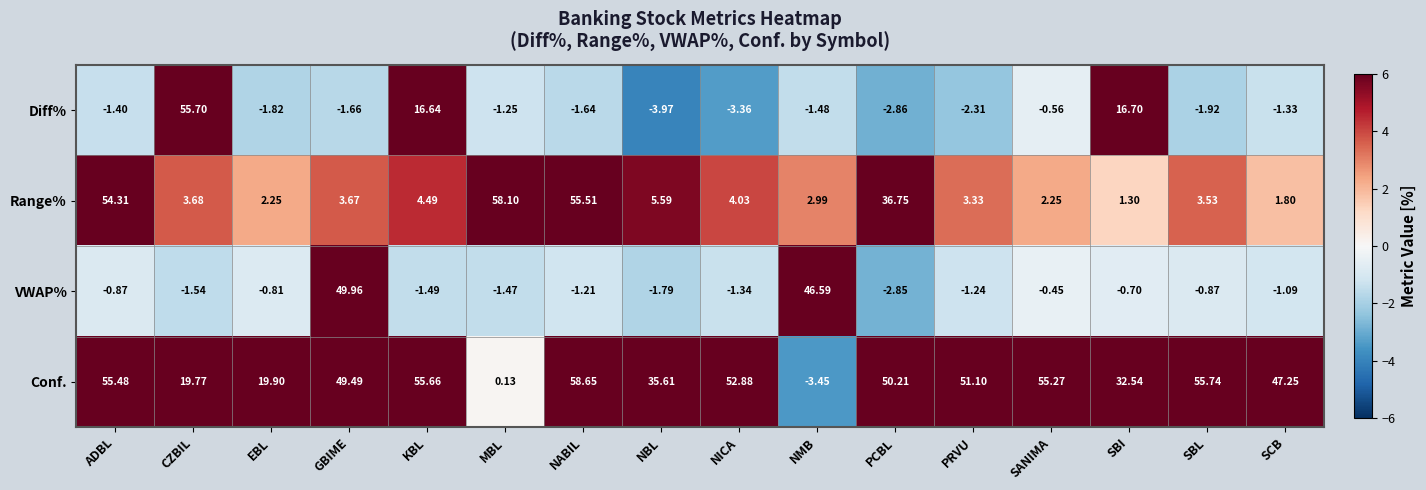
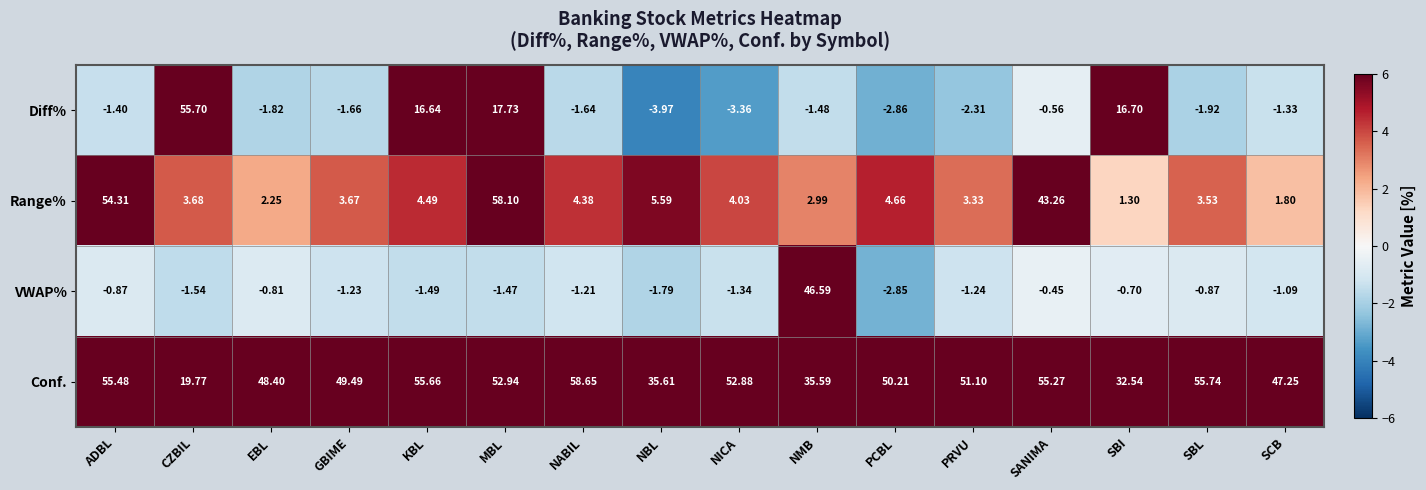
Diff%, MBL: -1.25 -> 17.73
Range%, NABIL: 55.51 -> 4.38
Range%, PCBL: 36.75 -> 4.66
Range%, SANIMA: 2.25 -> 43.26
VWAP%, GBIME: 49.96 -> -1.23
Conf., EBL: 19.90 -> 48.40
Conf., MBL: 0.13 -> 52.94
Conf., NMB: -3.45 -> 35.59
